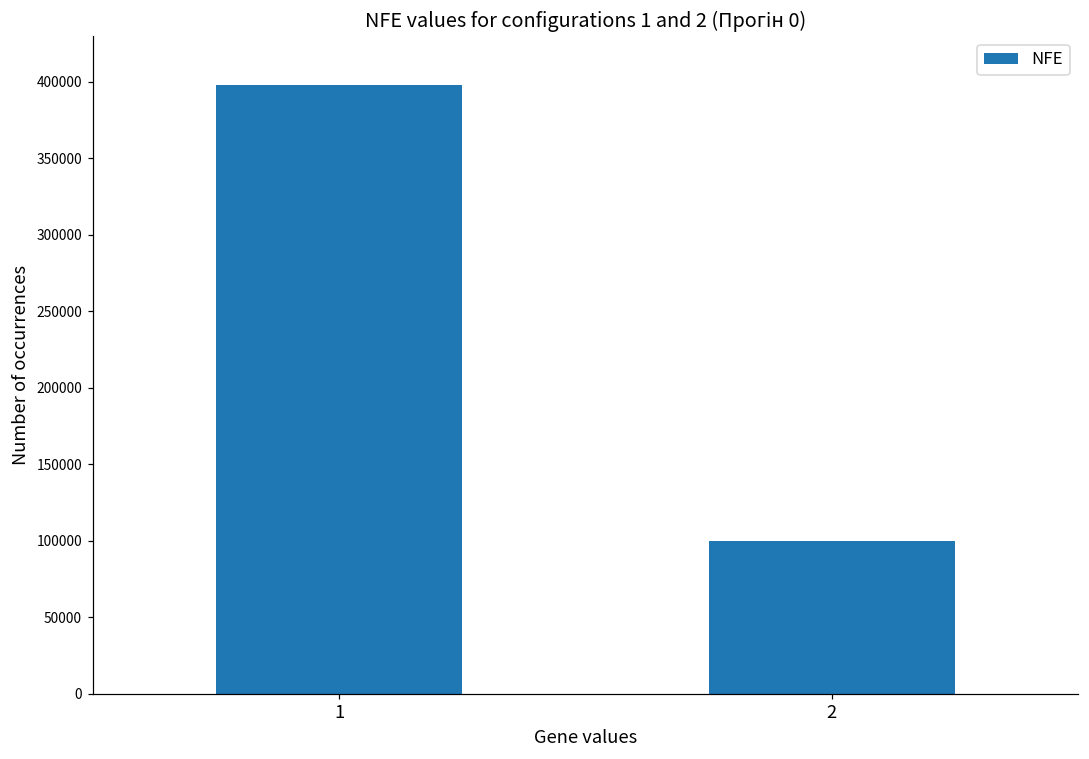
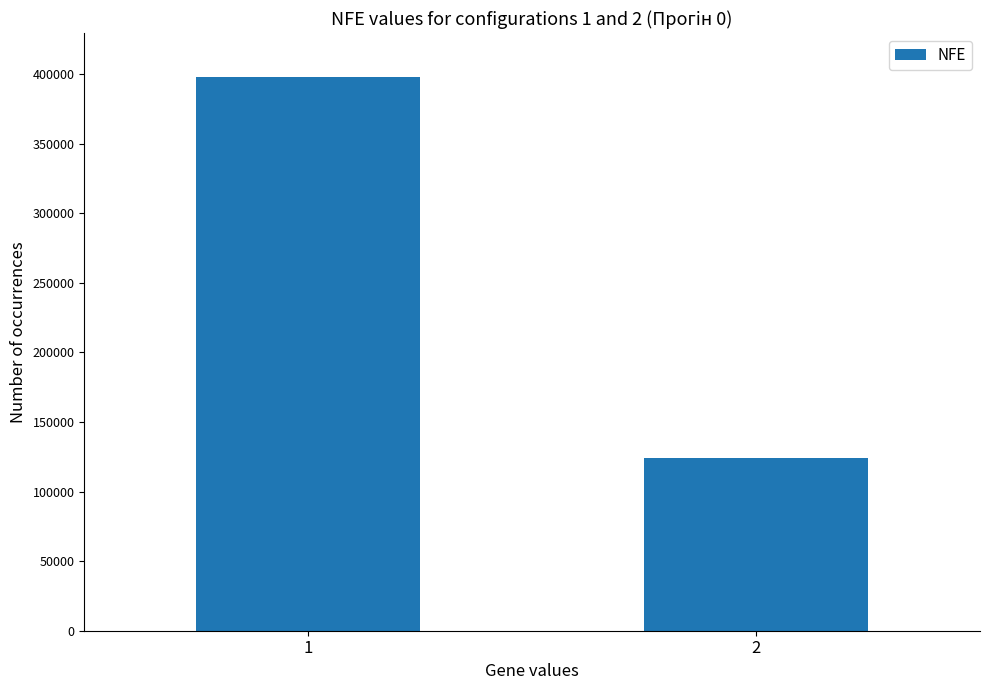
2: 100000 -> 124000
